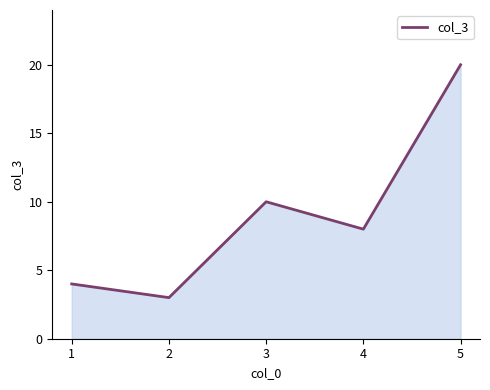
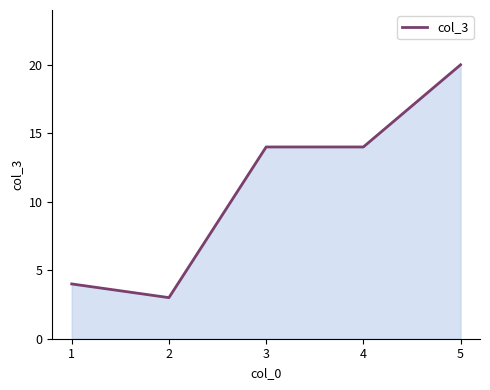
3: 10 -> 14
4: 8 -> 14
